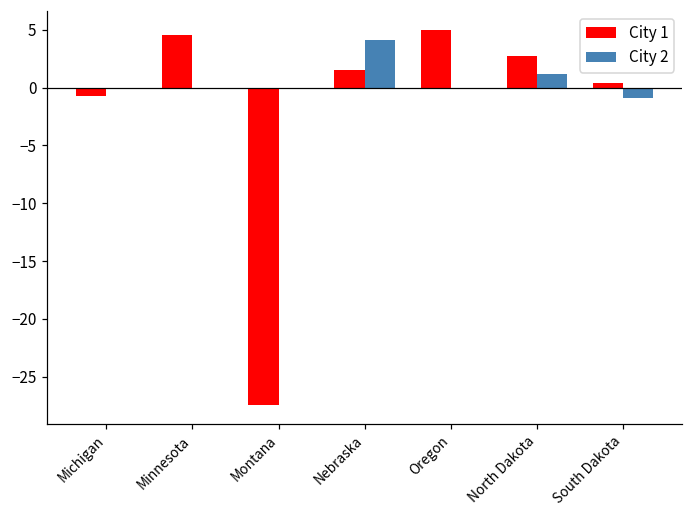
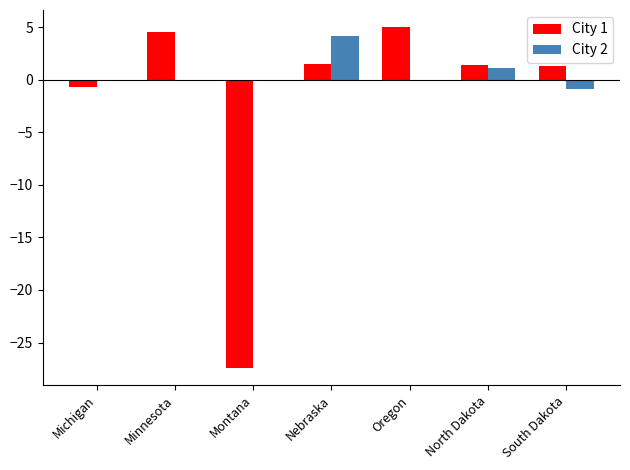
City 1, North Dakota: 2.7 -> 1.4
City 1, South Dakota: 0.4 -> 1.3
